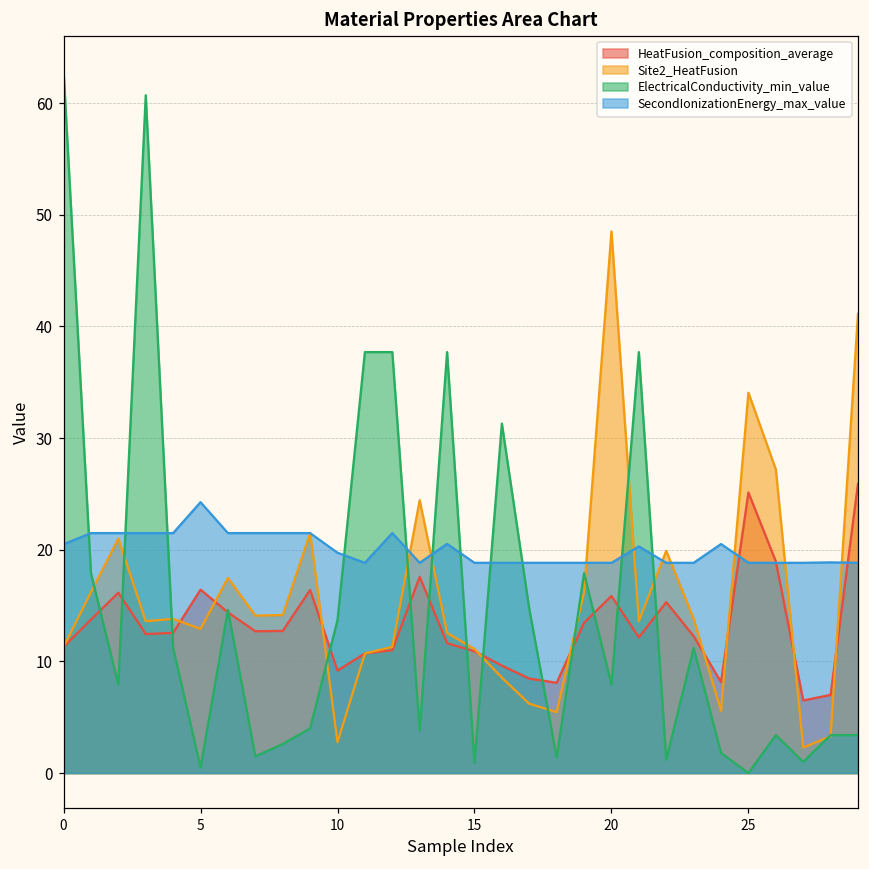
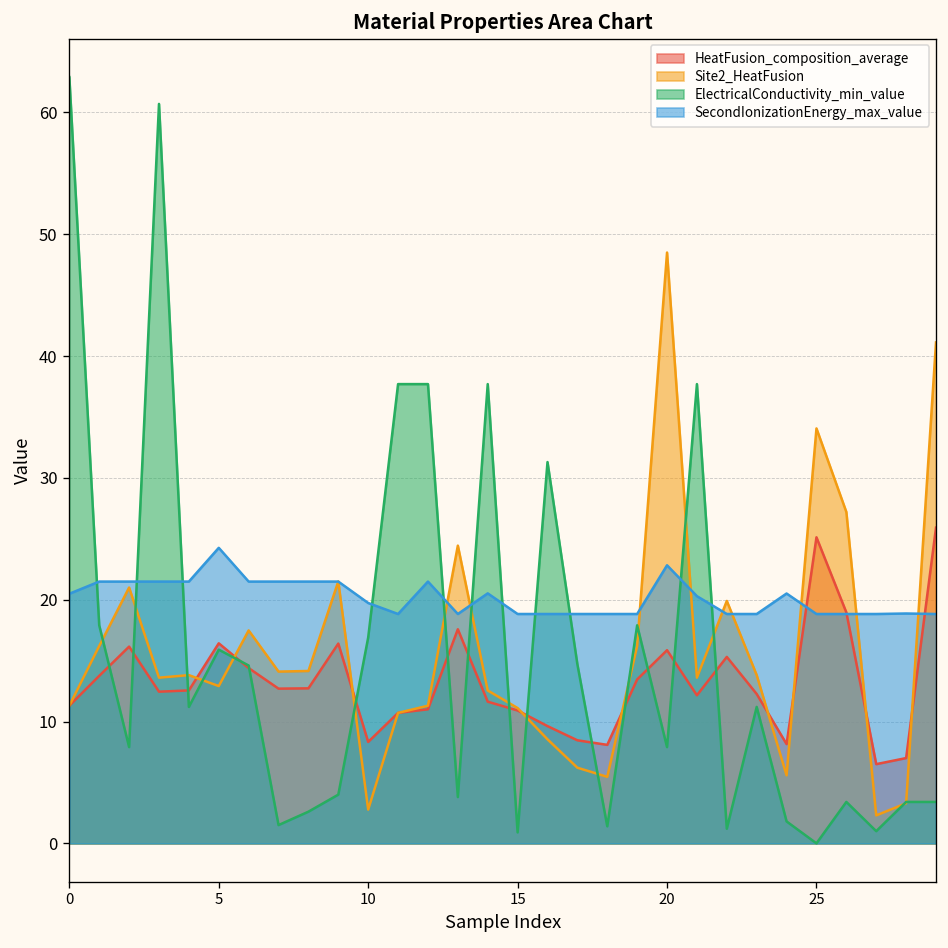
ElectricalConductivity_min_value, 5: 0.5 -> 15.9
HeatFusion_composition_average, 10: 9.2 -> 8.3
ElectricalConductivity_min_value, 10: 13.7 -> 16.9
SecondIonizationEnergy_max_value, 20: 18.8 -> 22.8
